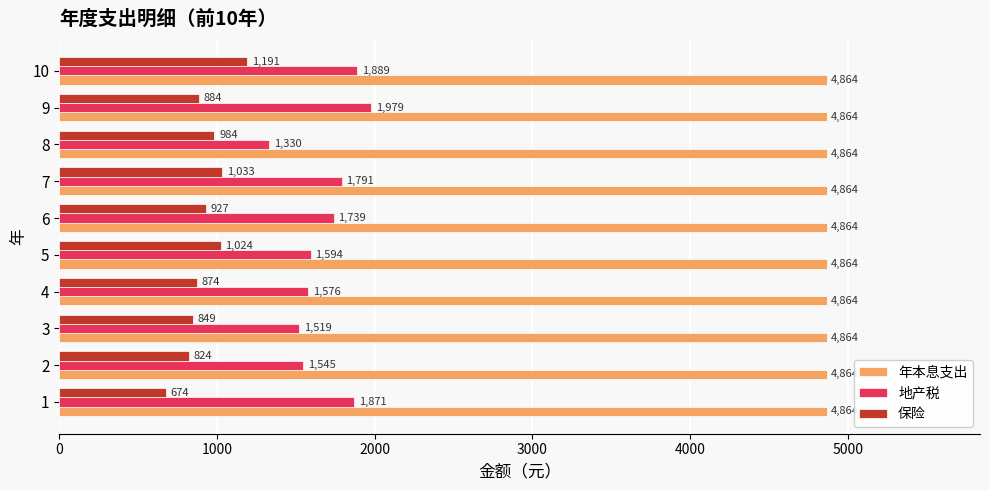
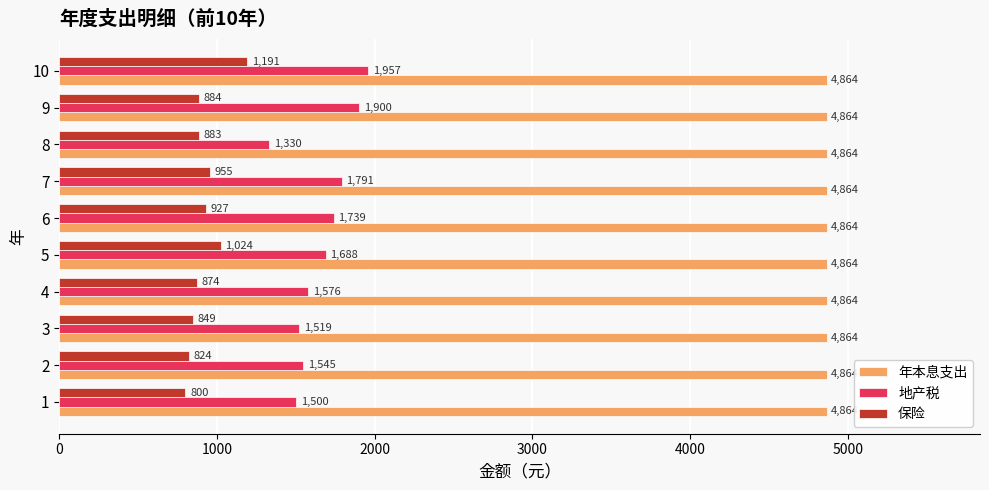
地产税, 10: 1,889 -> 1,957
地产税, 9: 1,979 -> 1,900
保险, 8: 984 -> 883
保险, 7: 1,033 -> 955
地产税, 5: 1,594 -> 1,688
保险, 1: 674 -> 800
地产税, 1: 1,871 -> 1,500
